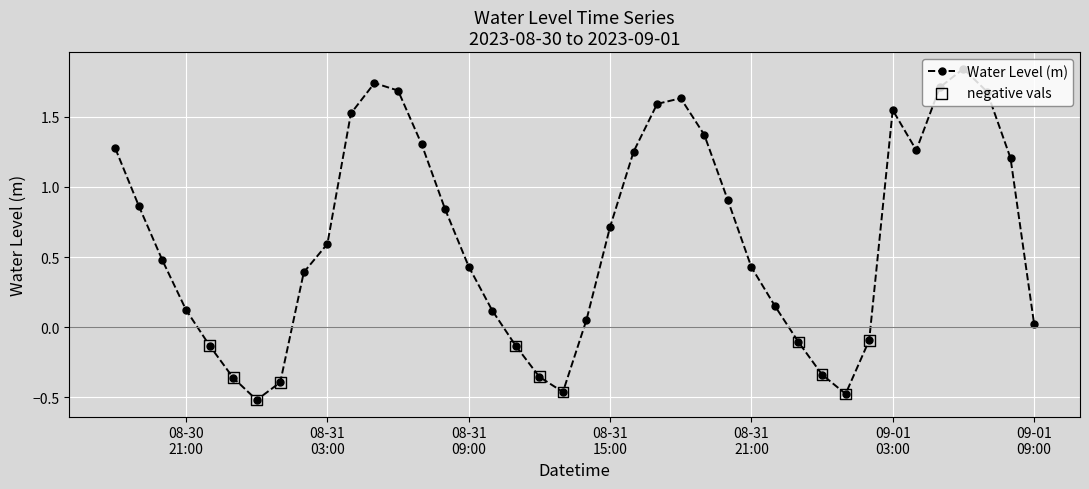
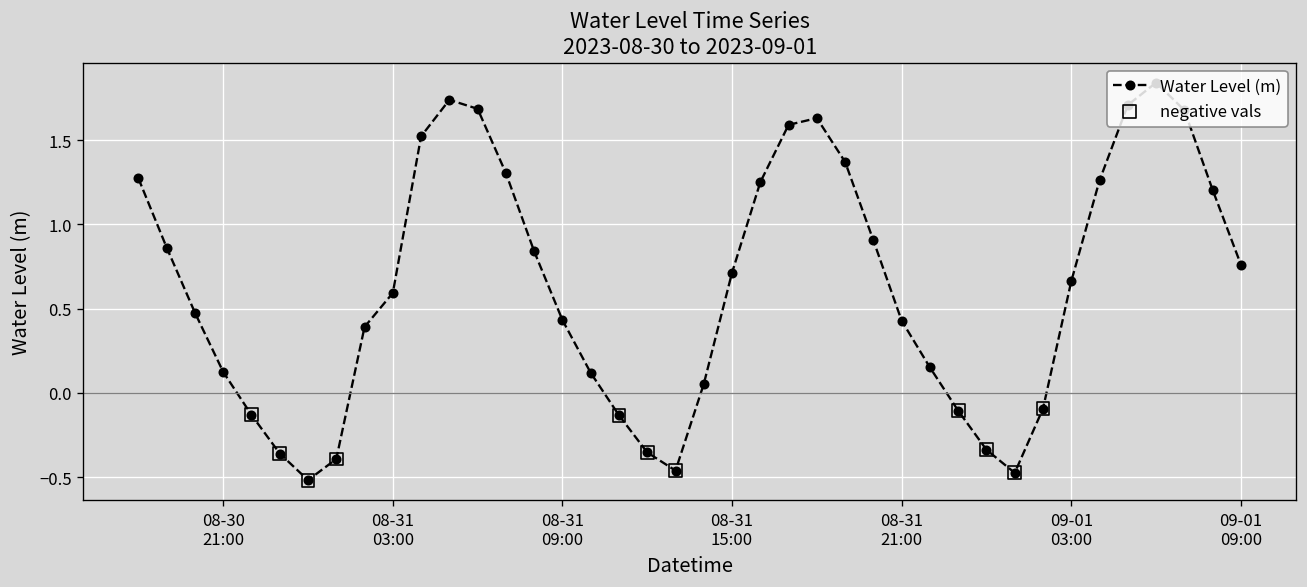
Water Level (m), 09-01 03:00: 1.55 -> 0.66
Water Level (m), 09-01 09:00: 0.03 -> 0.76
